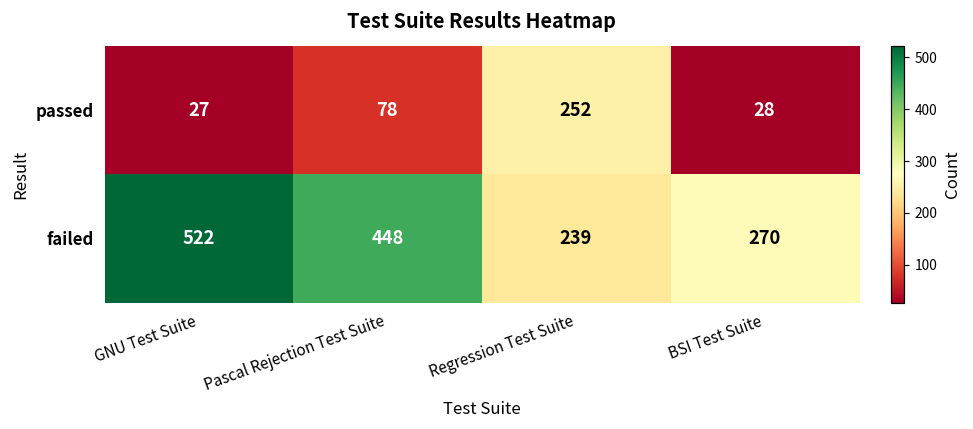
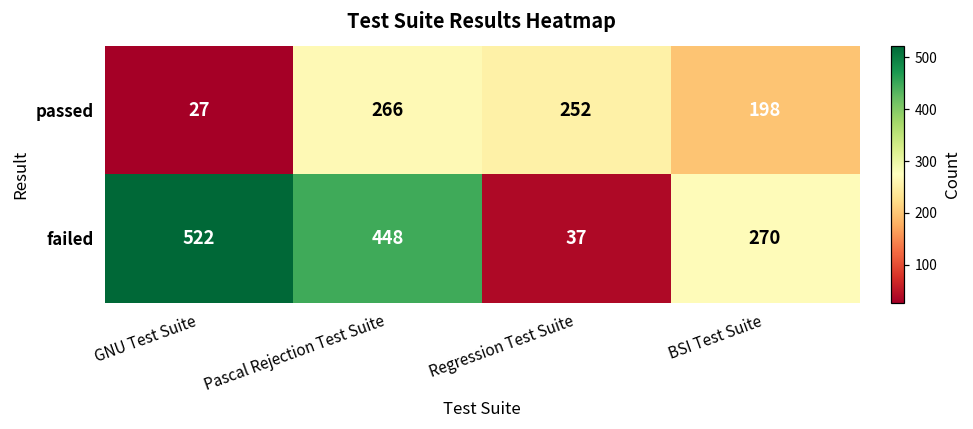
passed, Pascal Rejection Test Suite: 78 -> 266
passed, BSI Test Suite: 28 -> 198
failed, Regression Test Suite: 239 -> 37
